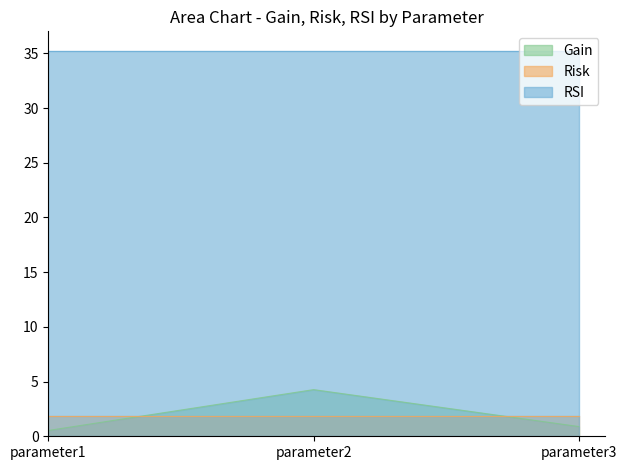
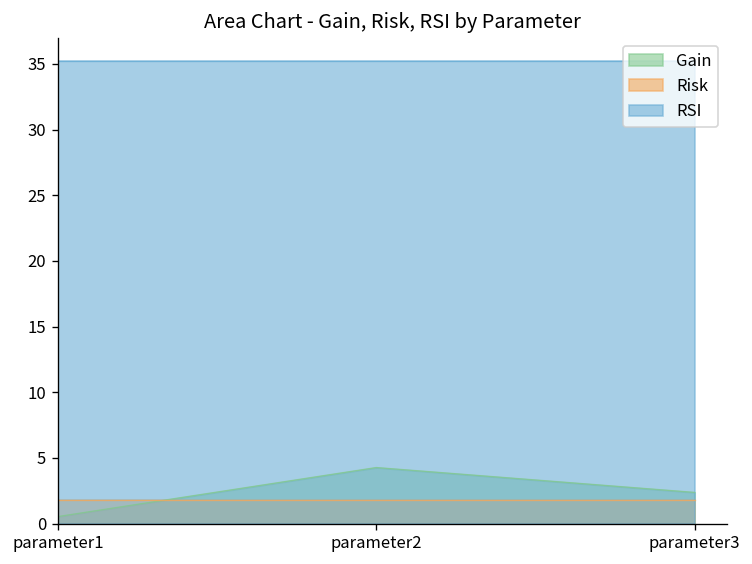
Gain, parameter3: 0.9 -> 2.4
